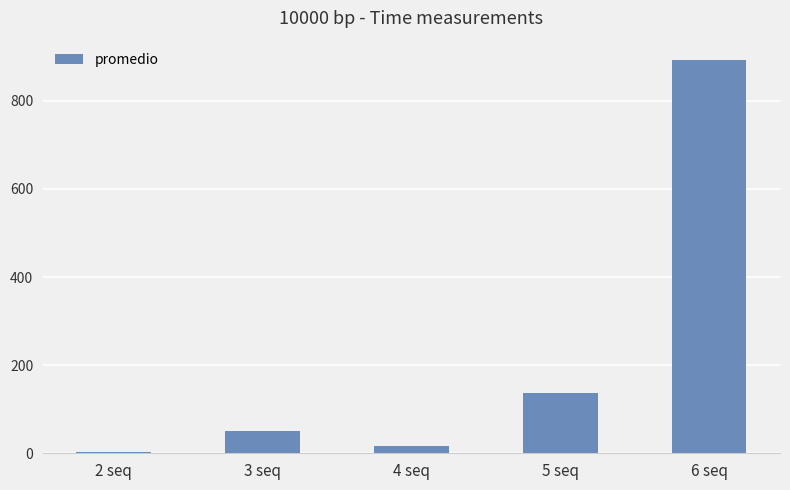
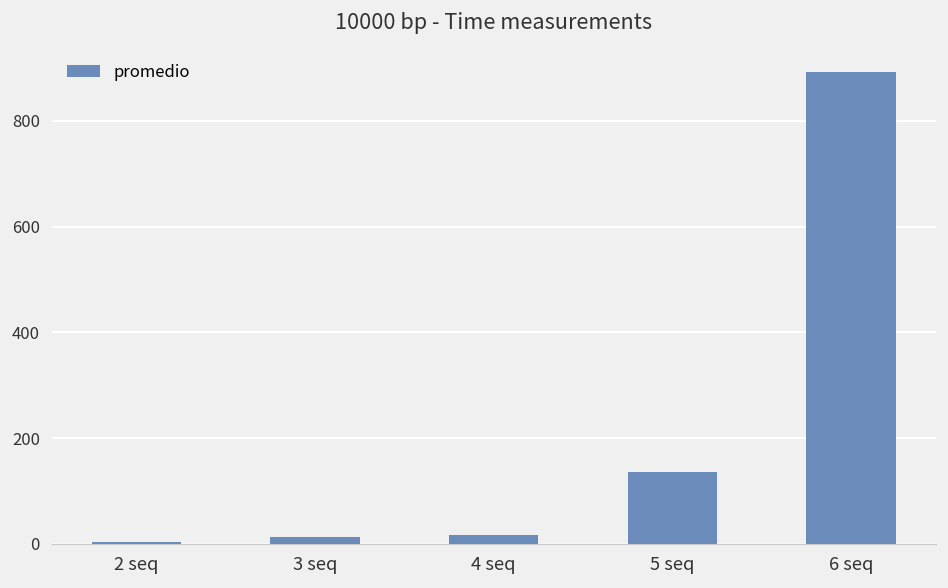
3 seq: 50 -> 10
